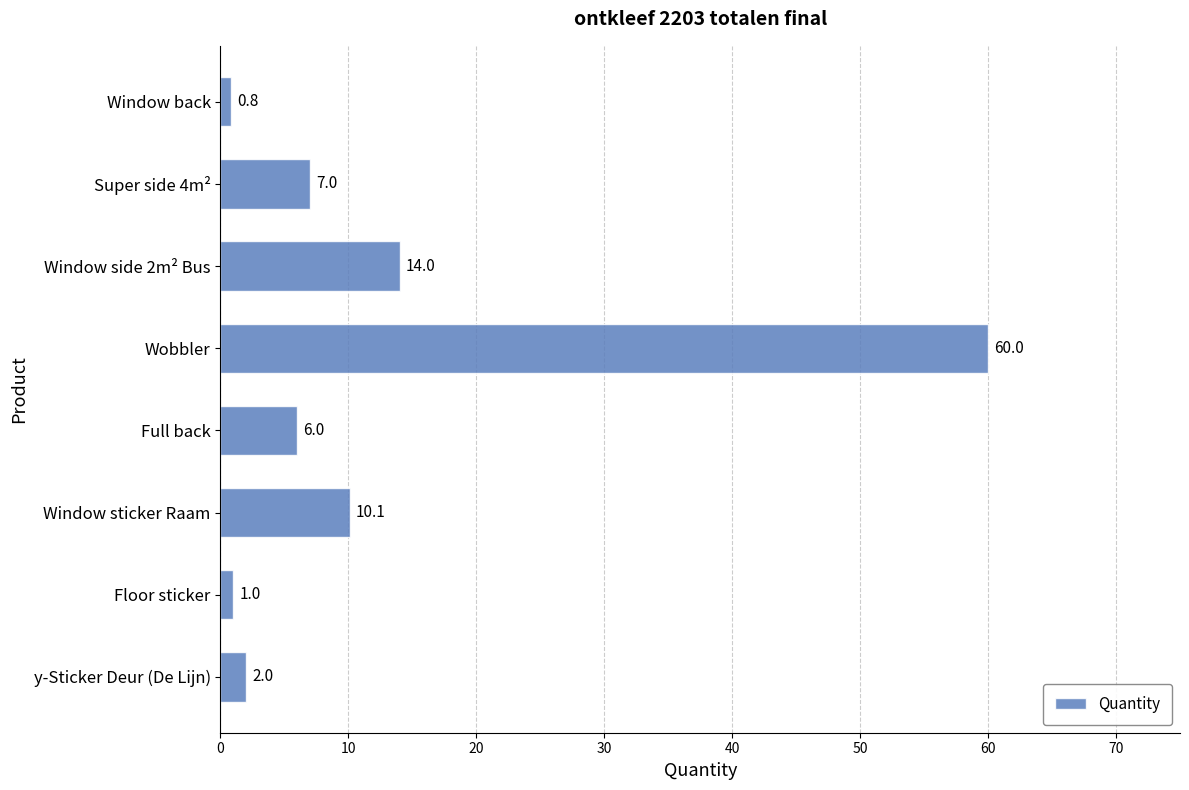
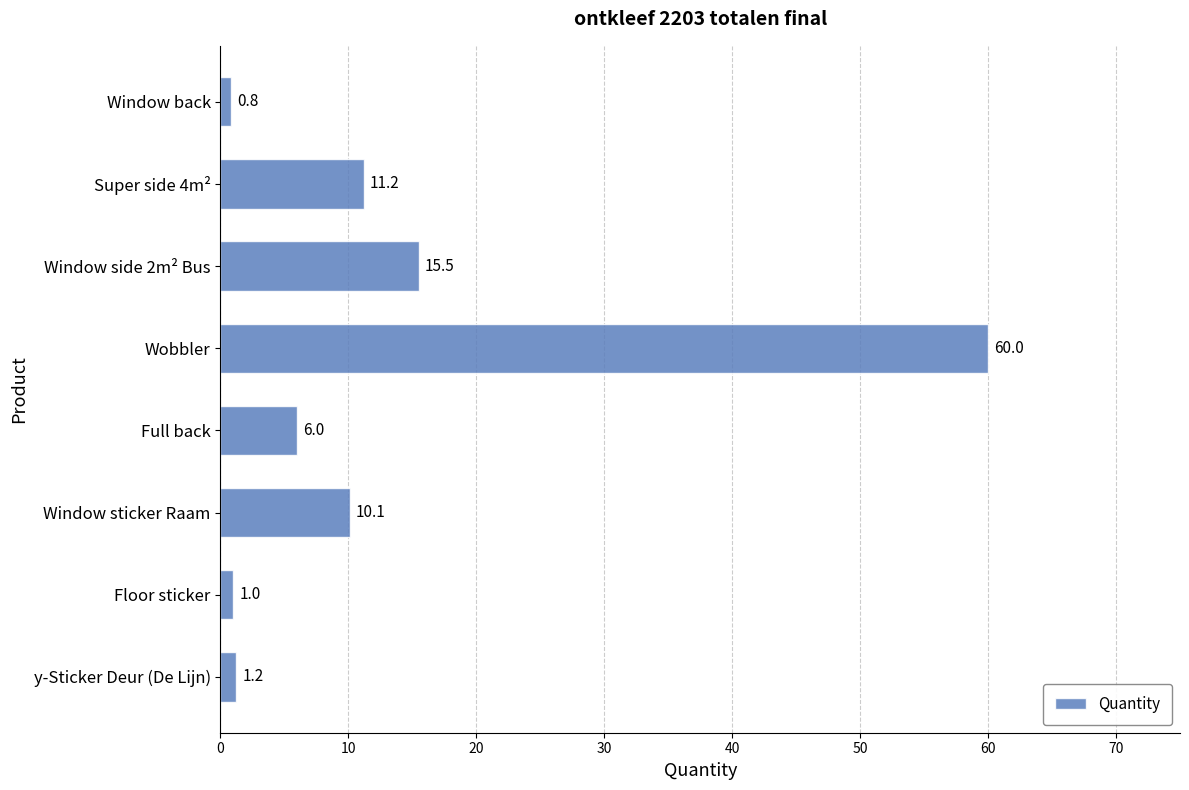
Super side 4m²: 7.0 -> 11.2
Window side 2m² Bus: 14.0 -> 15.5
y-Sticker Deur (De Lijn): 2.0 -> 1.2
